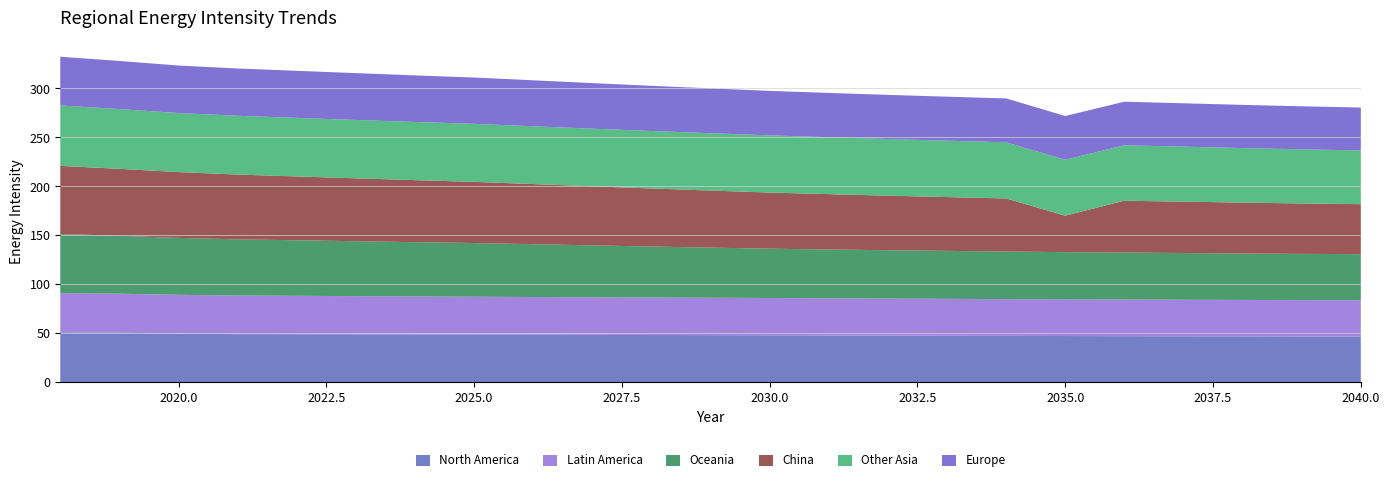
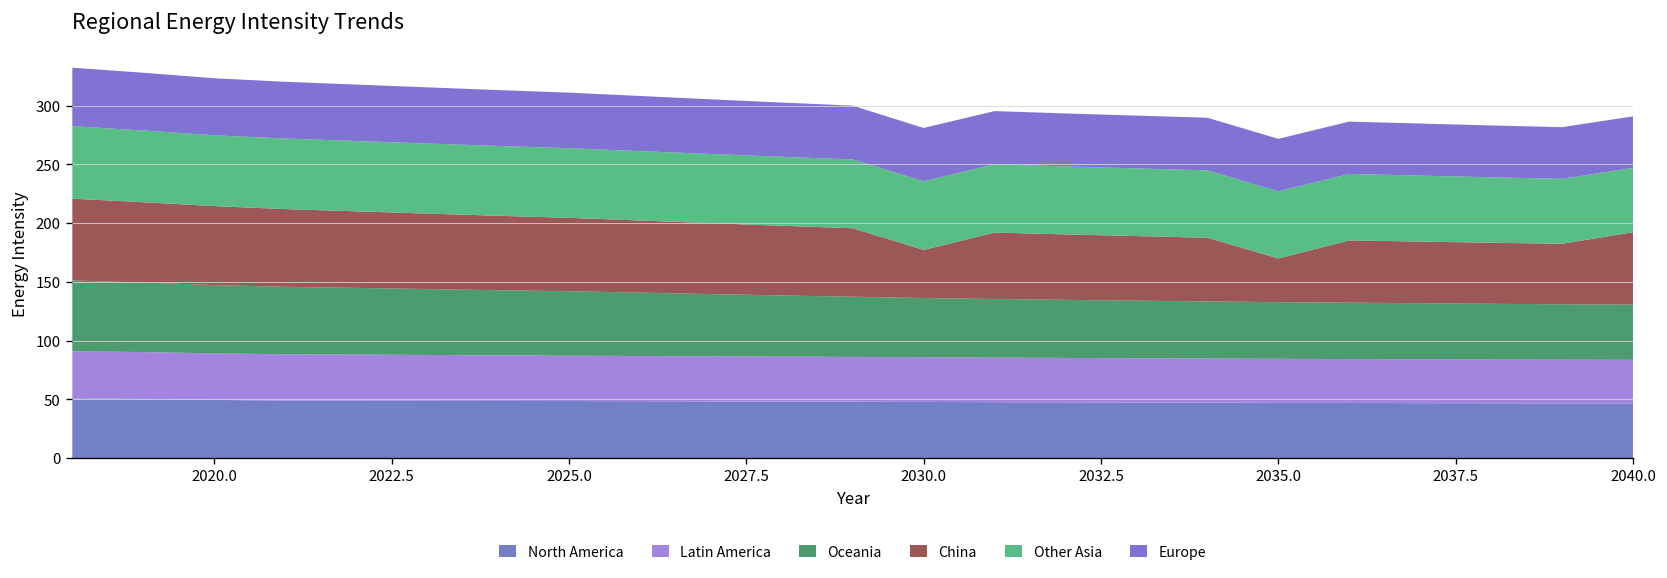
China, 2030.0: 60 -> 40
China, 2040.0: 50 -> 60
